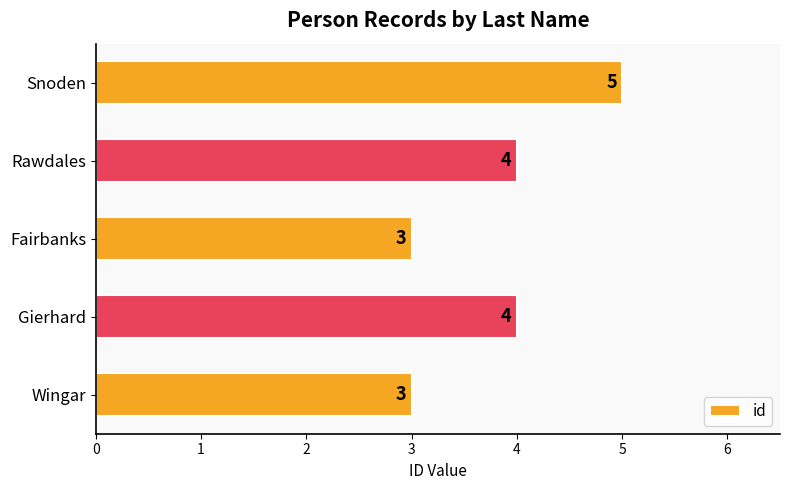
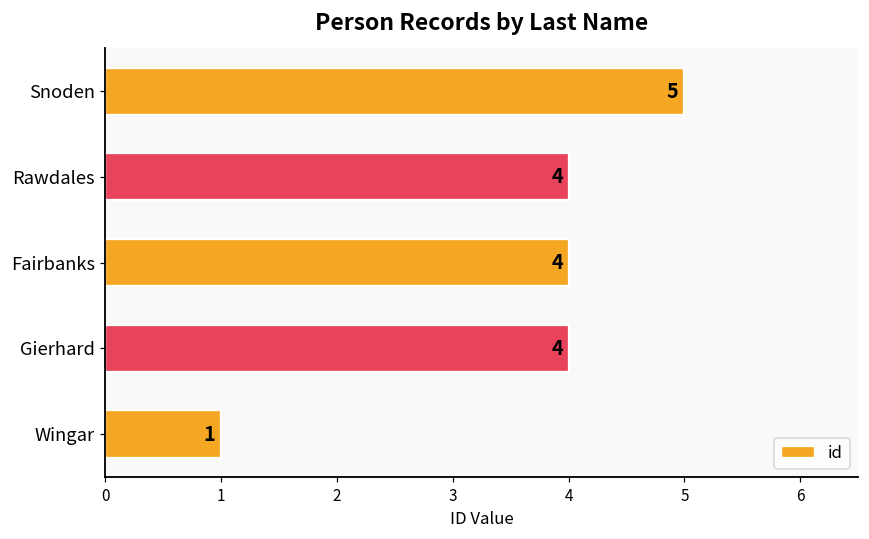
Fairbanks: 3 -> 4
Wingar: 3 -> 1
